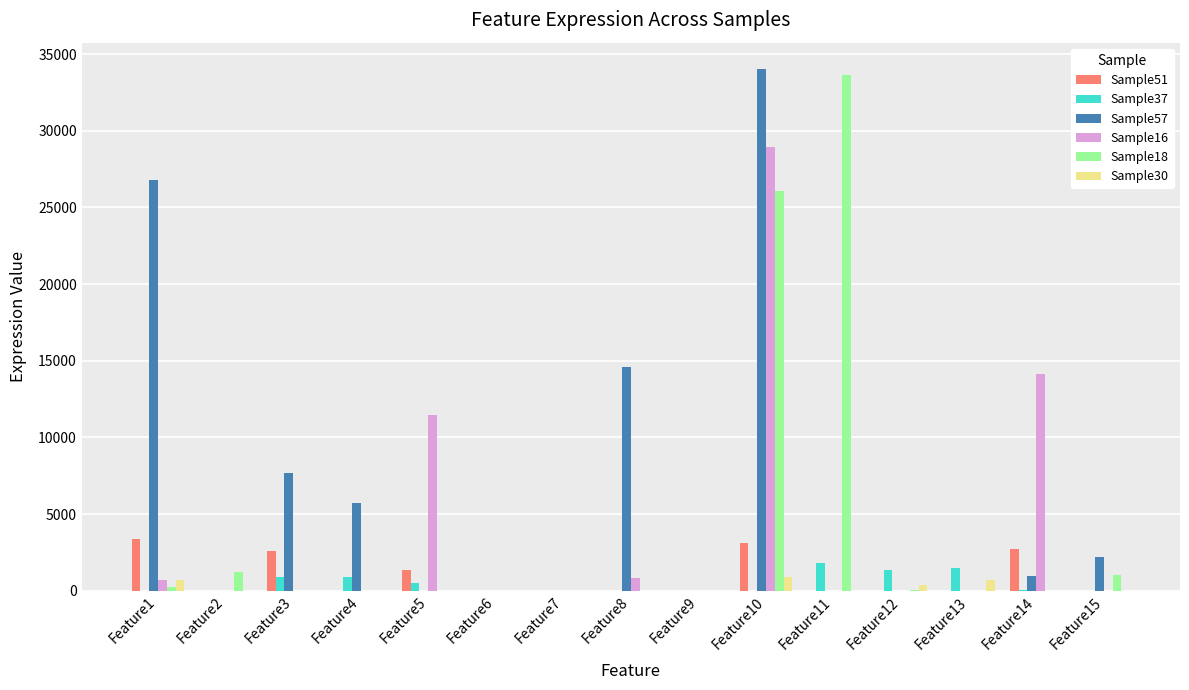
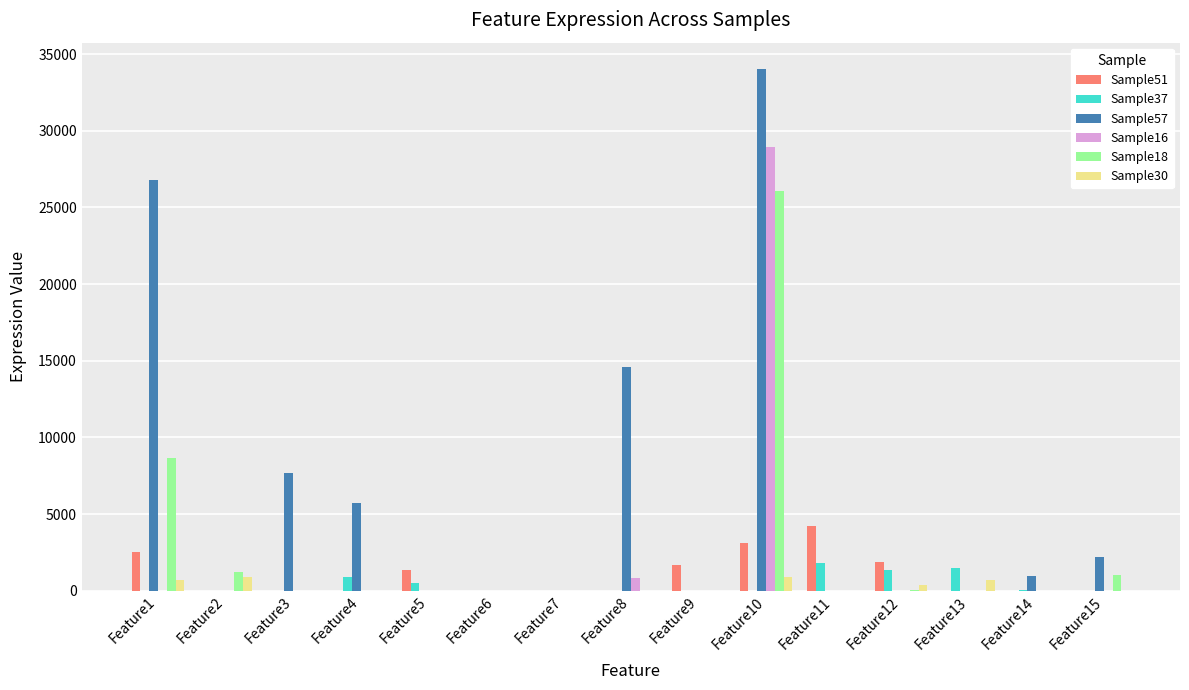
Sample51, Feature1: 3400 -> 2500
Sample16, Feature1: 700 -> 0
Sample18, Feature1: 200 -> 8700
Sample30, Feature2: 0 -> 900
Sample51, Feature3: 2600 -> 0
Sample37, Feature3: 900 -> 0
Sample16, Feature5: 11500 -> 0
Sample51, Feature9: 0 -> 1700
Sample51, Feature11: 0 -> 4200
Sample18, Feature11: 33600 -> 0
Sample51, Feature12: 0 -> 1900
Sample51, Feature14: 2700 -> 0
Sample16, Feature14: 14100 -> 0
